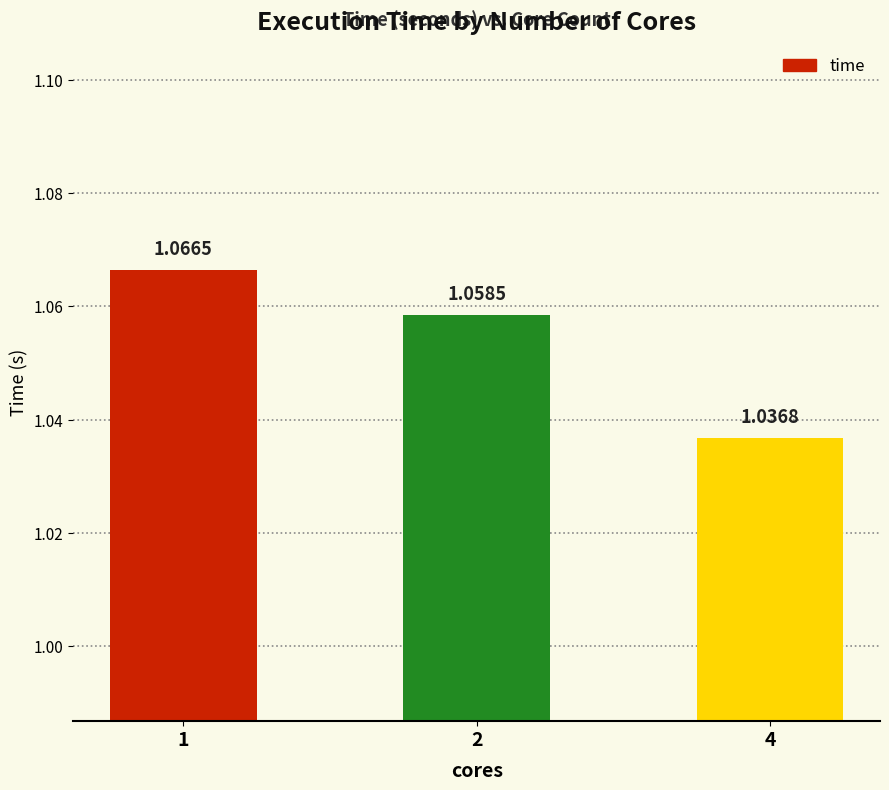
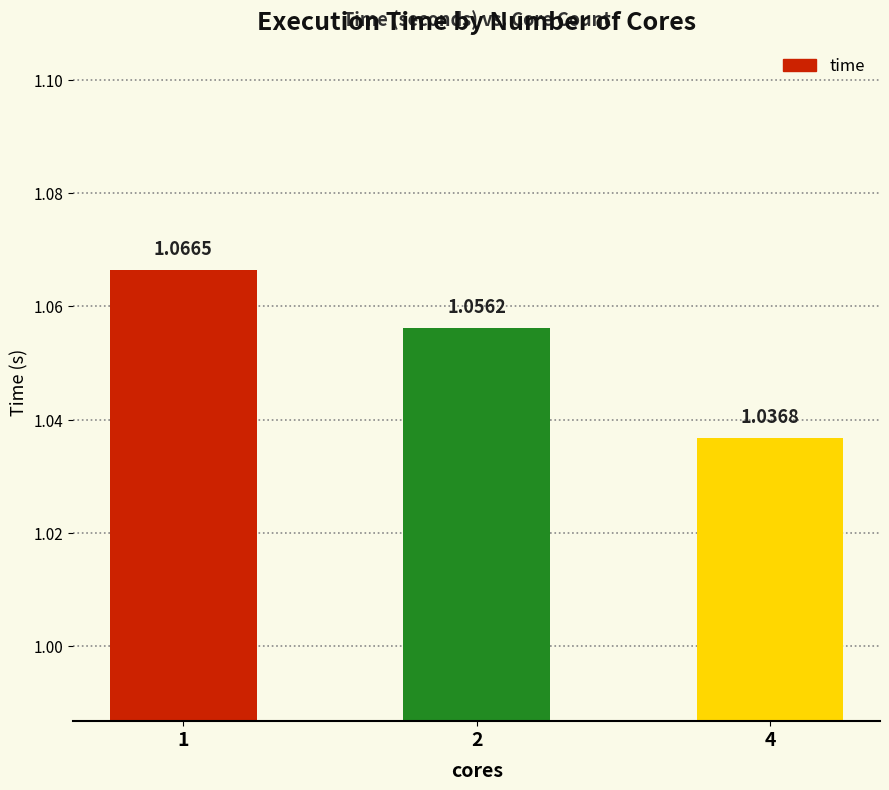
2: 1.0585 -> 1.0562
